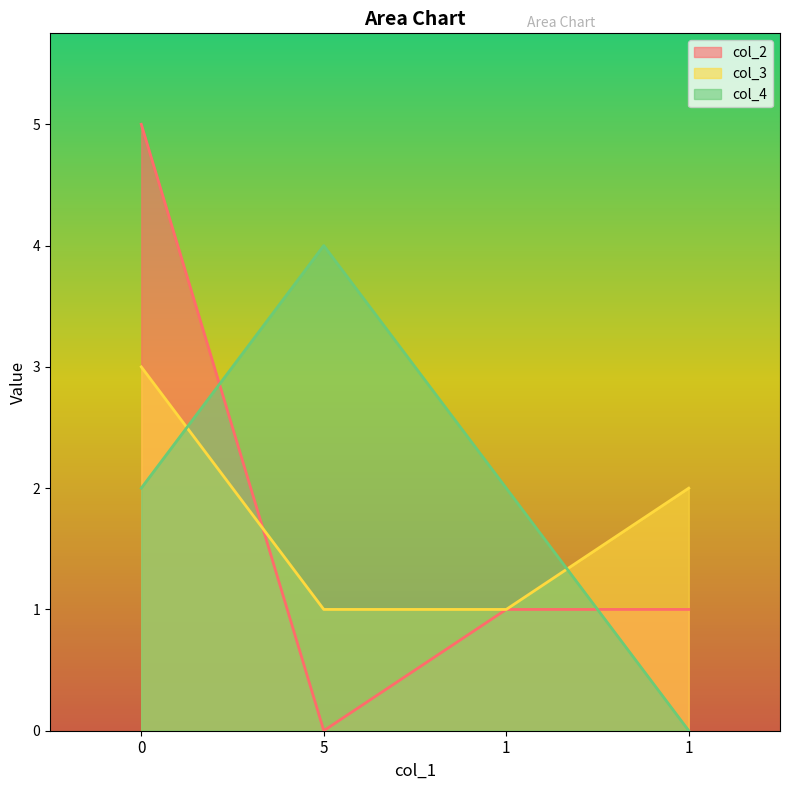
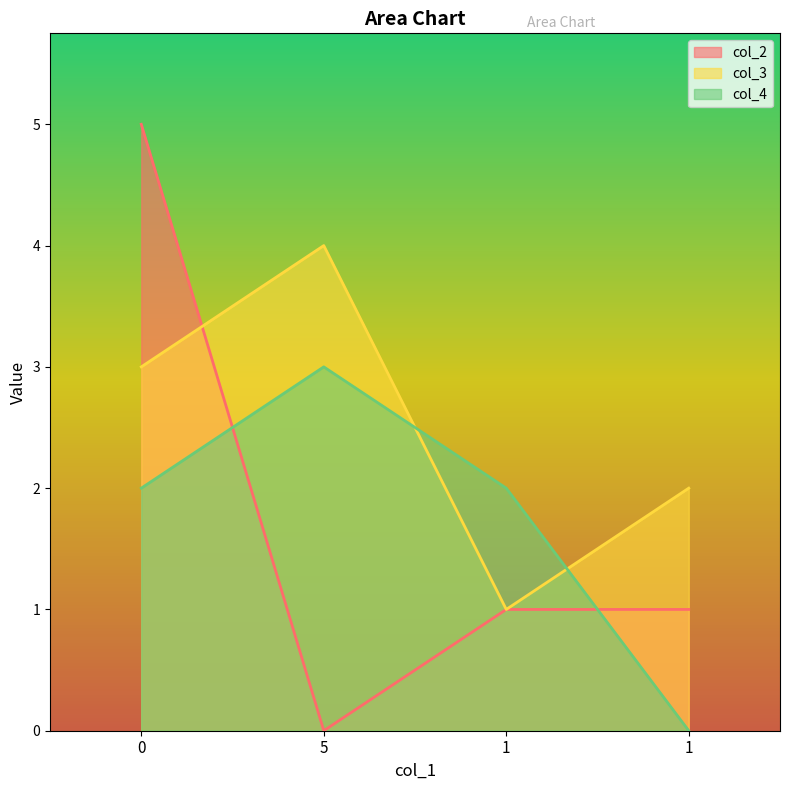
col_3, 5: 1 -> 4
col_4, 5: 4 -> 3
